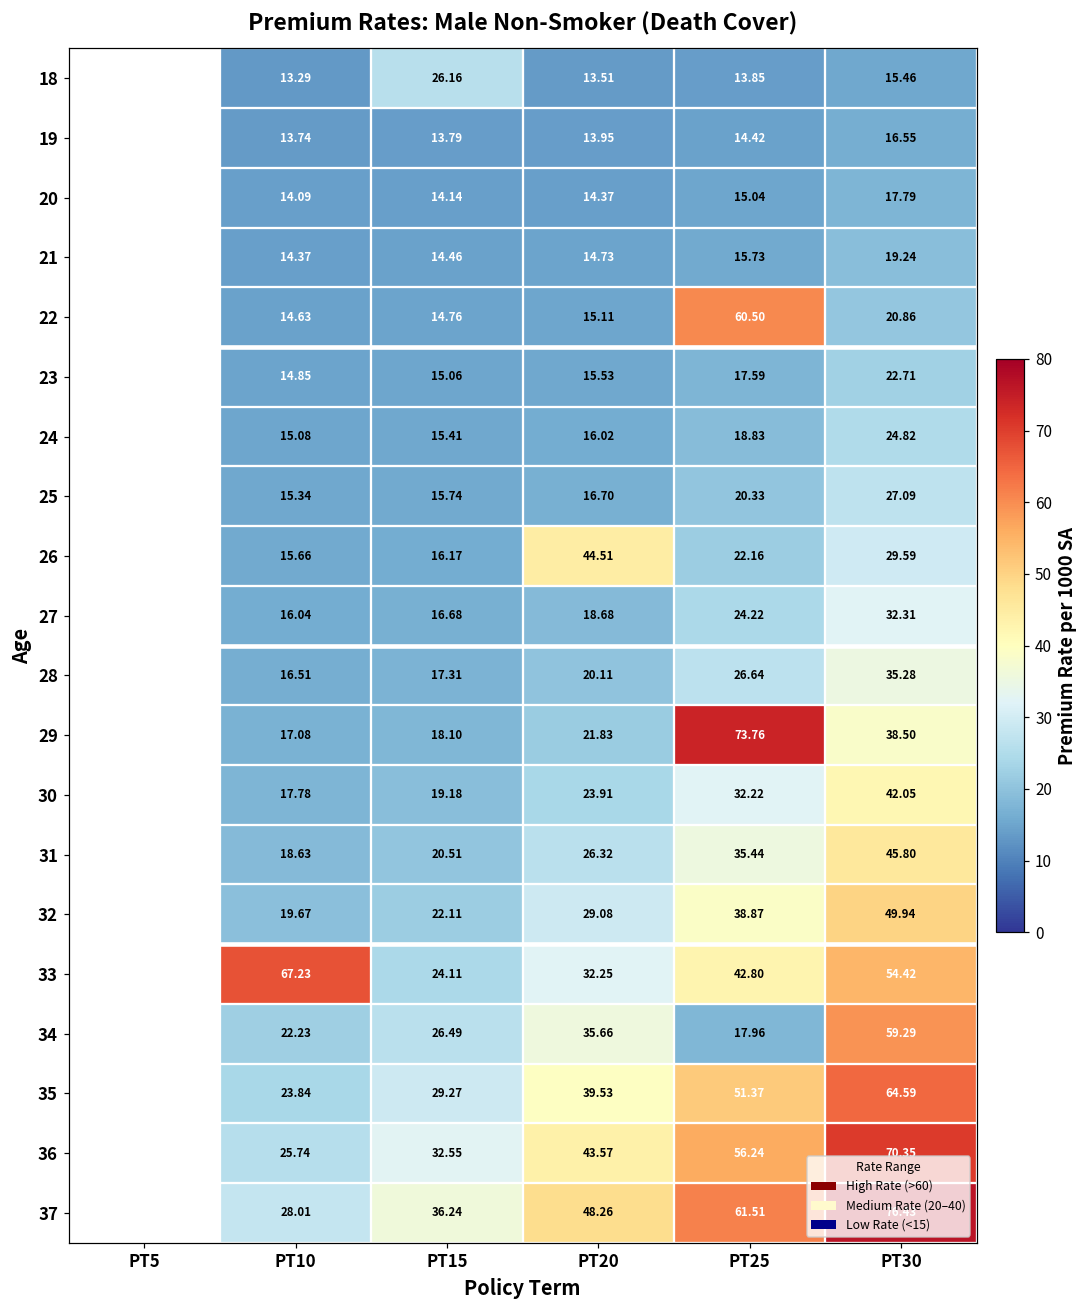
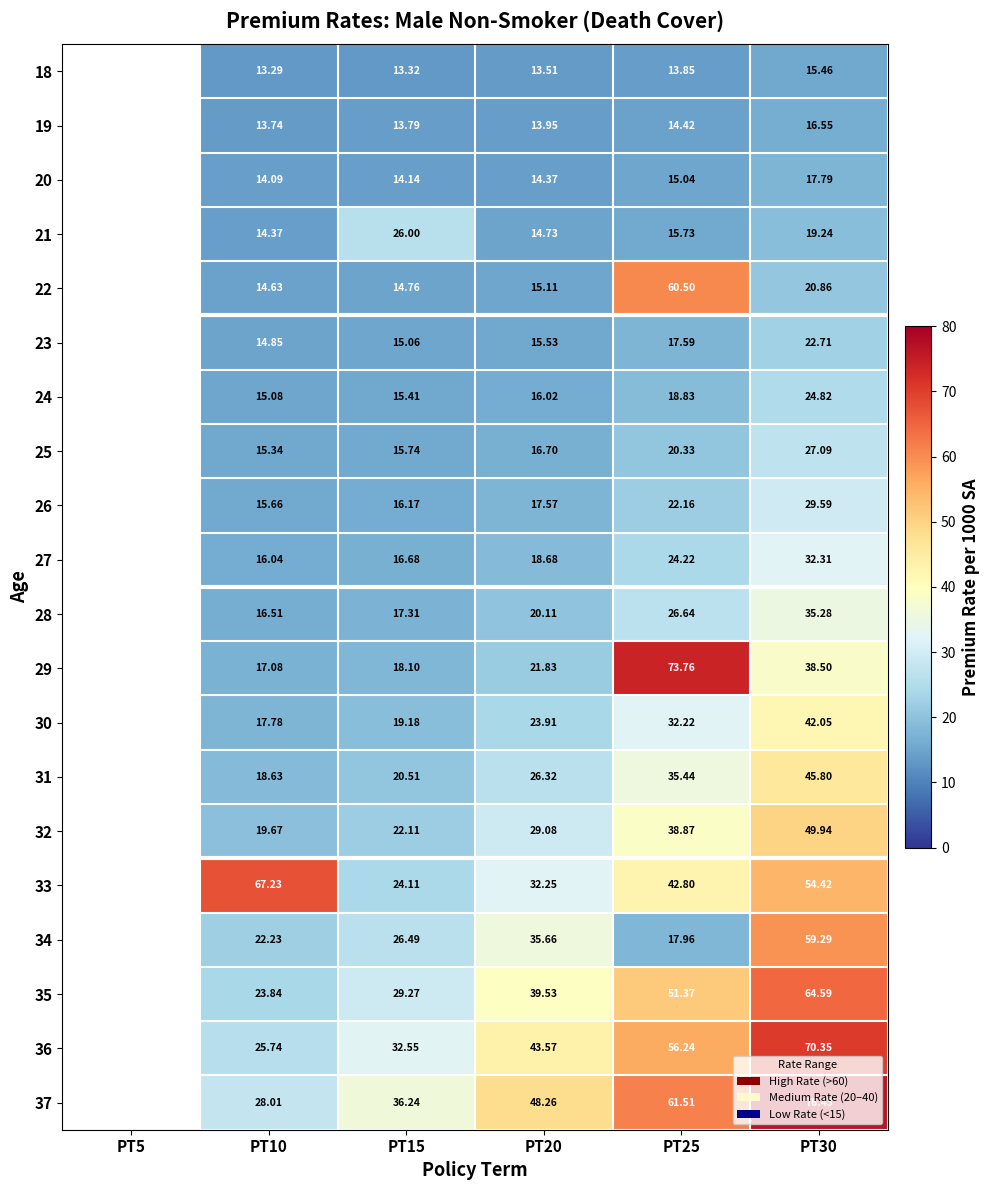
18, PT15: 26.16 -> 13.32
21, PT15: 14.46 -> 26.00
26, PT20: 44.51 -> 17.57
